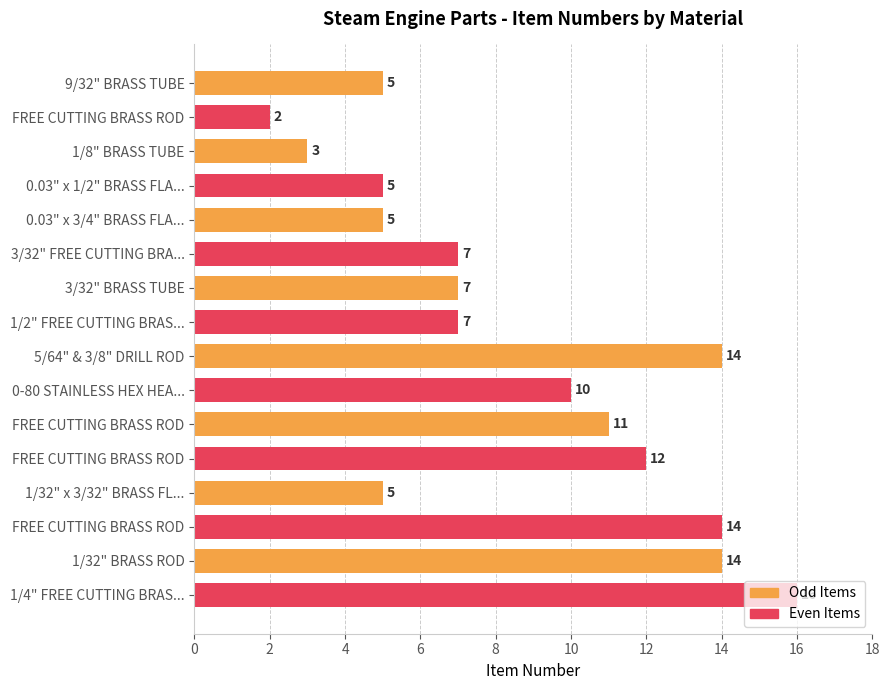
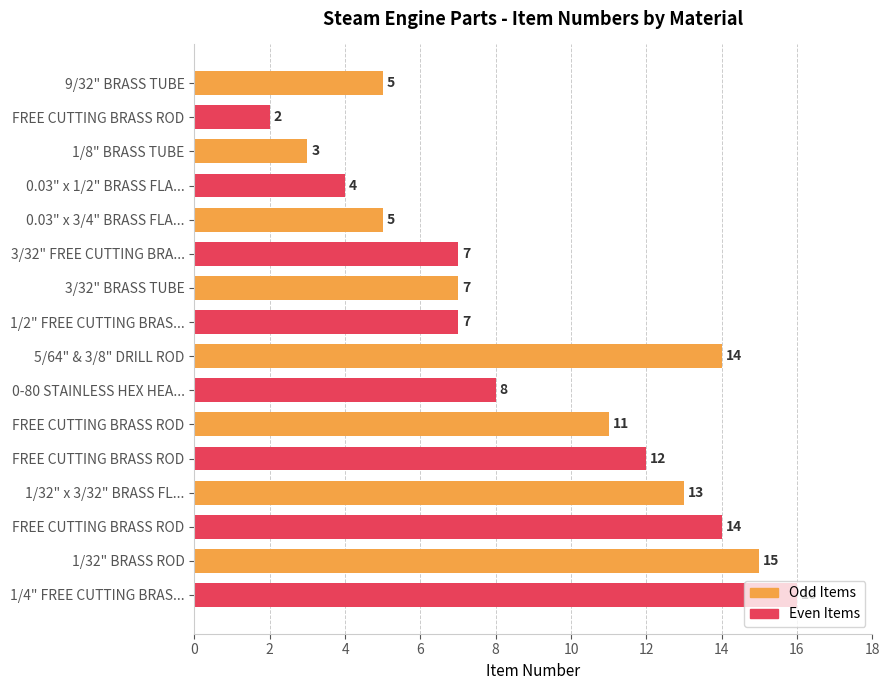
0.03" x 1/2" BRASS FLA...: 5 -> 4
0-80 STAINLESS HEX HEA...: 10 -> 8
1/32" x 3/32" BRASS FL...: 5 -> 13
1/32" BRASS ROD: 14 -> 15
